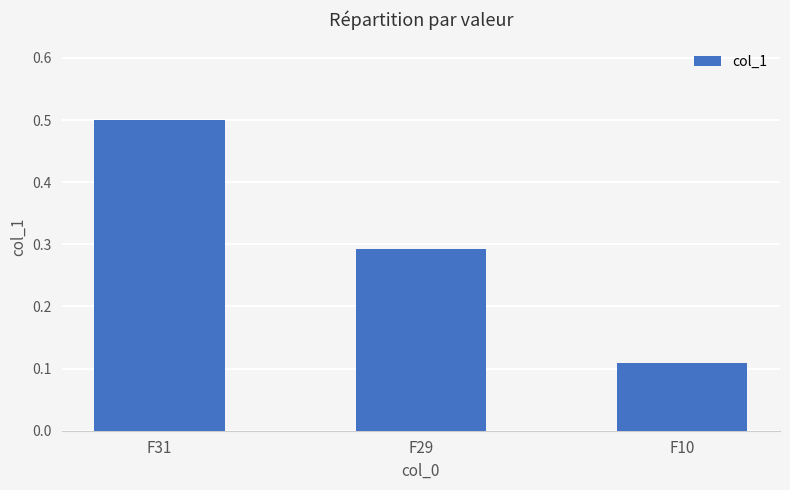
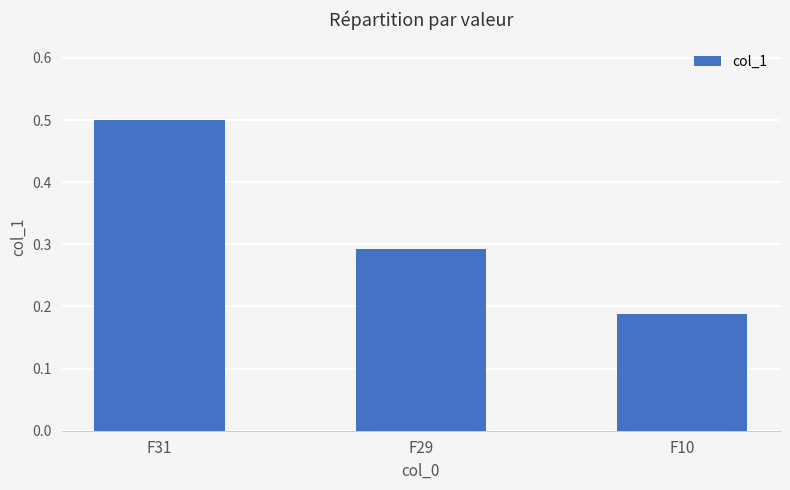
F10: 0.11 -> 0.19
